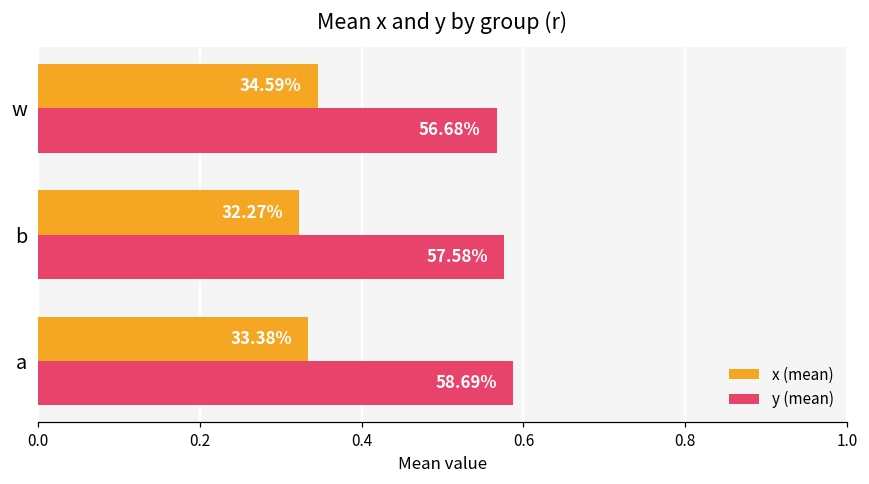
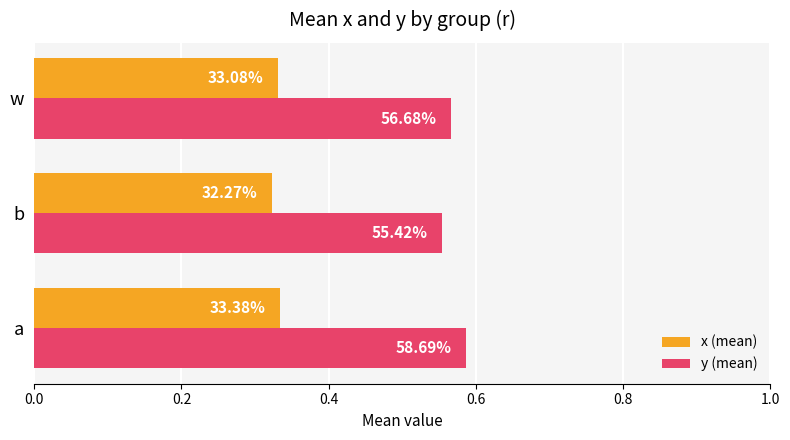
x (mean), w: 34.59% -> 33.08%
y (mean), b: 57.58% -> 55.42%
